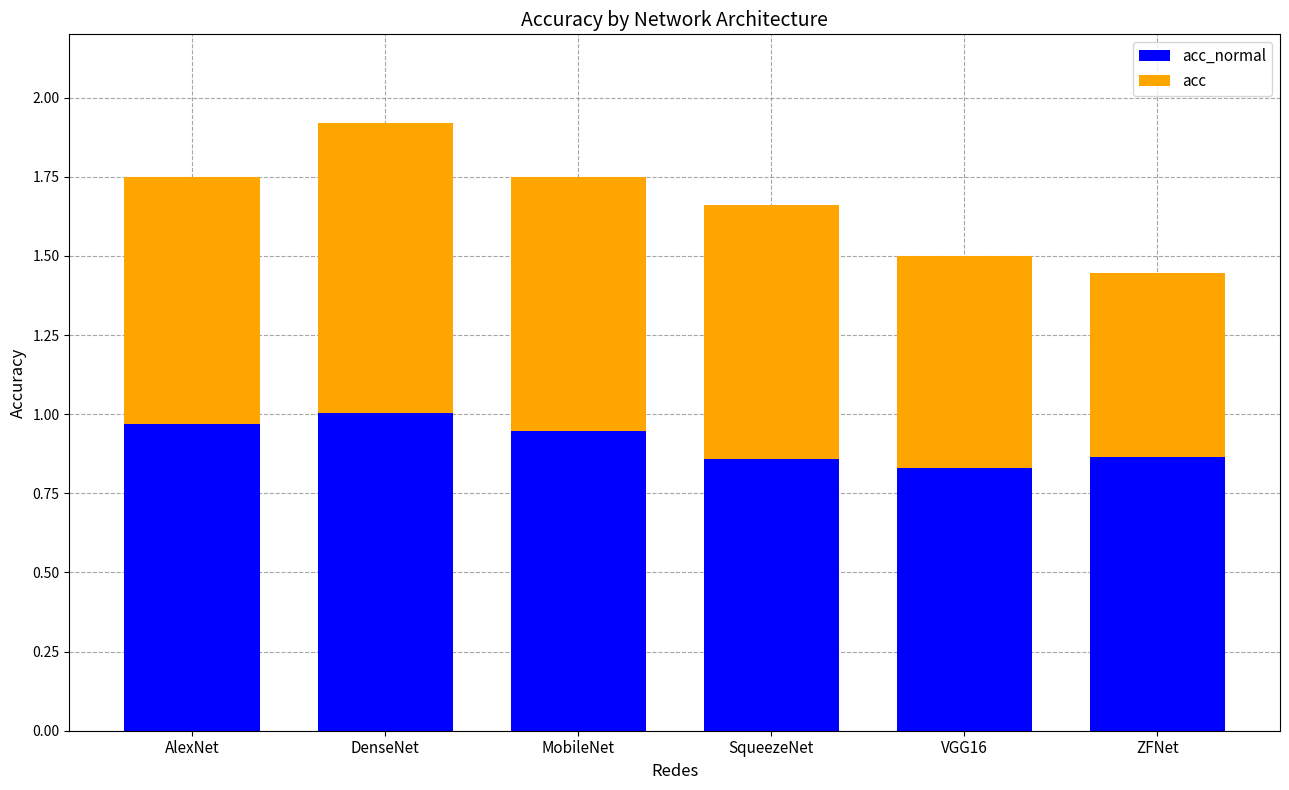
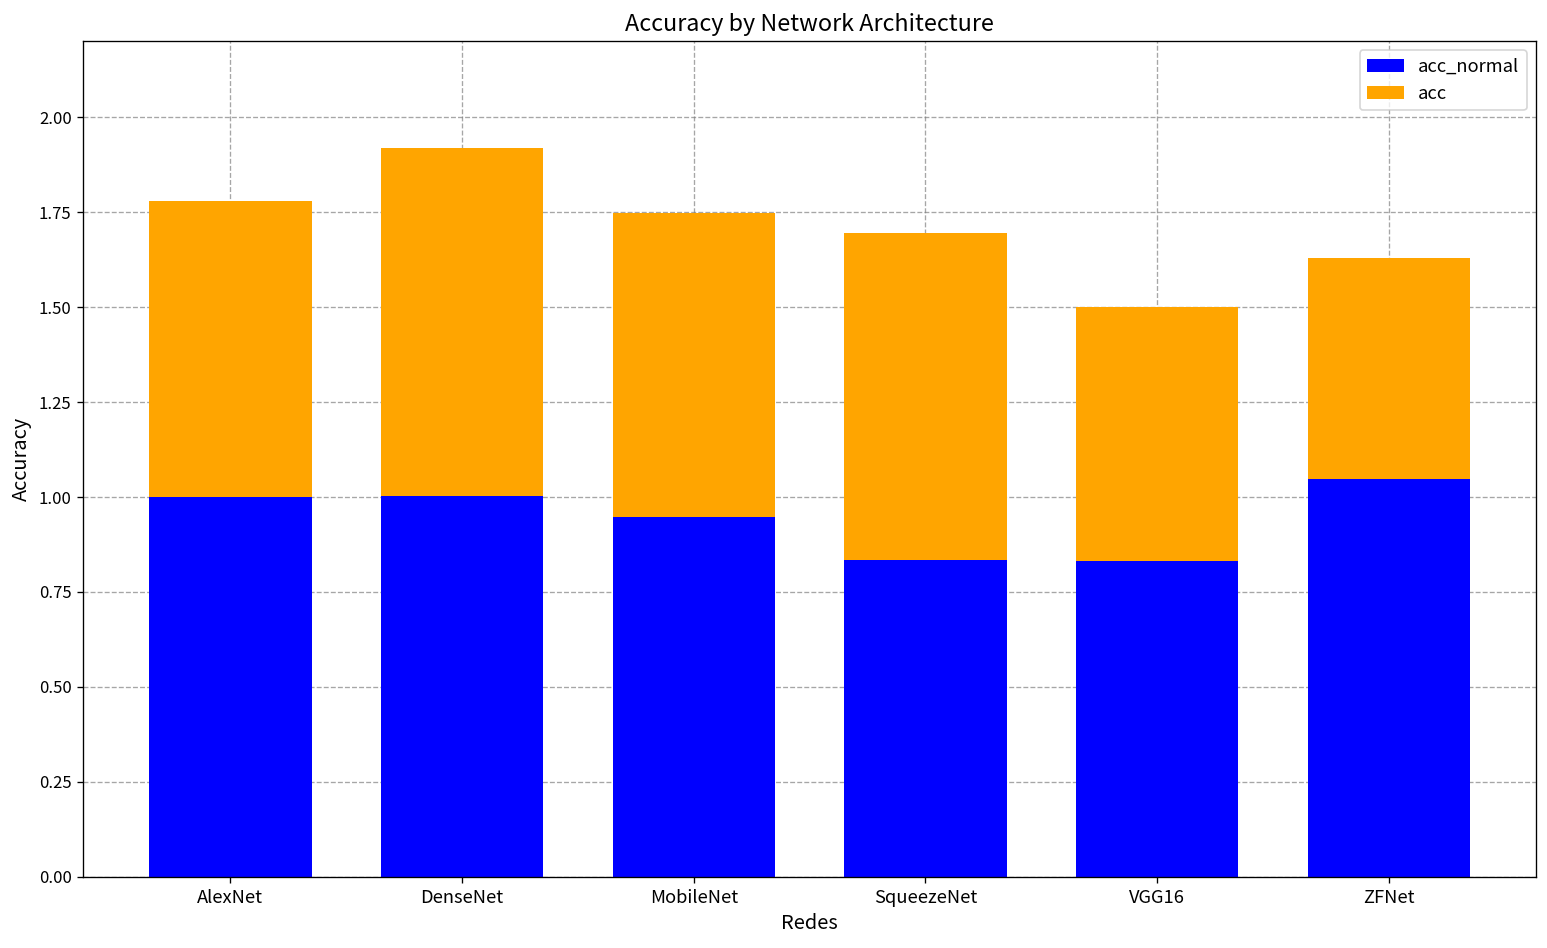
acc_normal, AlexNet: 0.97 -> 1.00
acc_normal, SqueezeNet: 0.86 -> 0.83
acc, SqueezeNet: 0.80 -> 0.86
acc_normal, ZFNet: 0.87 -> 1.05
